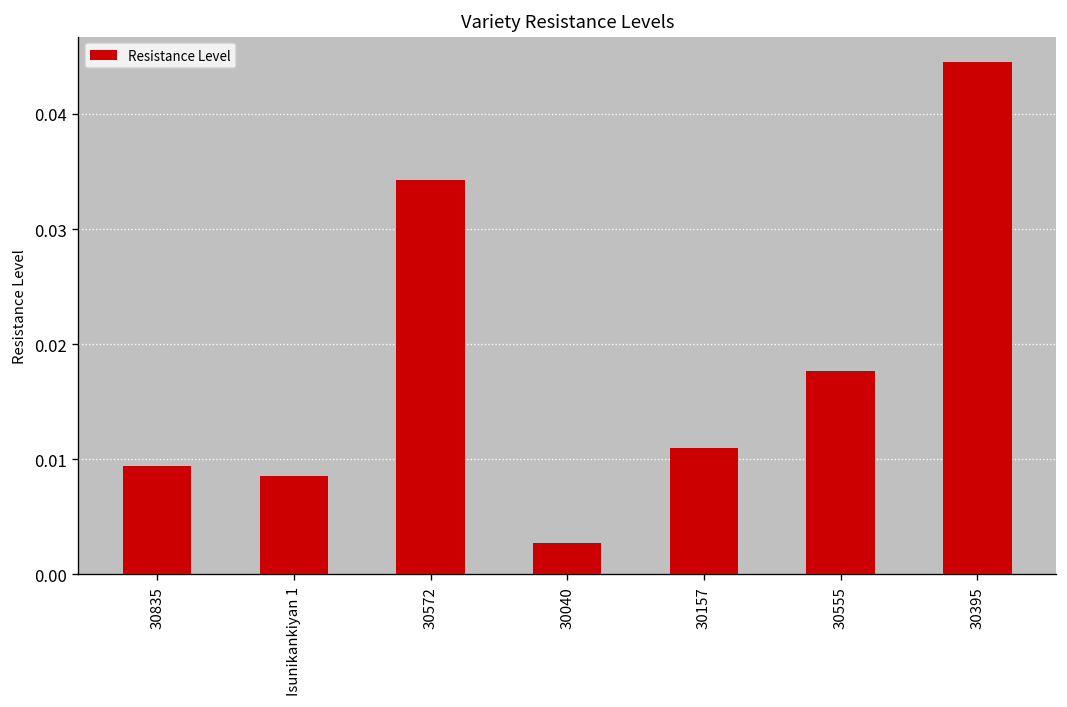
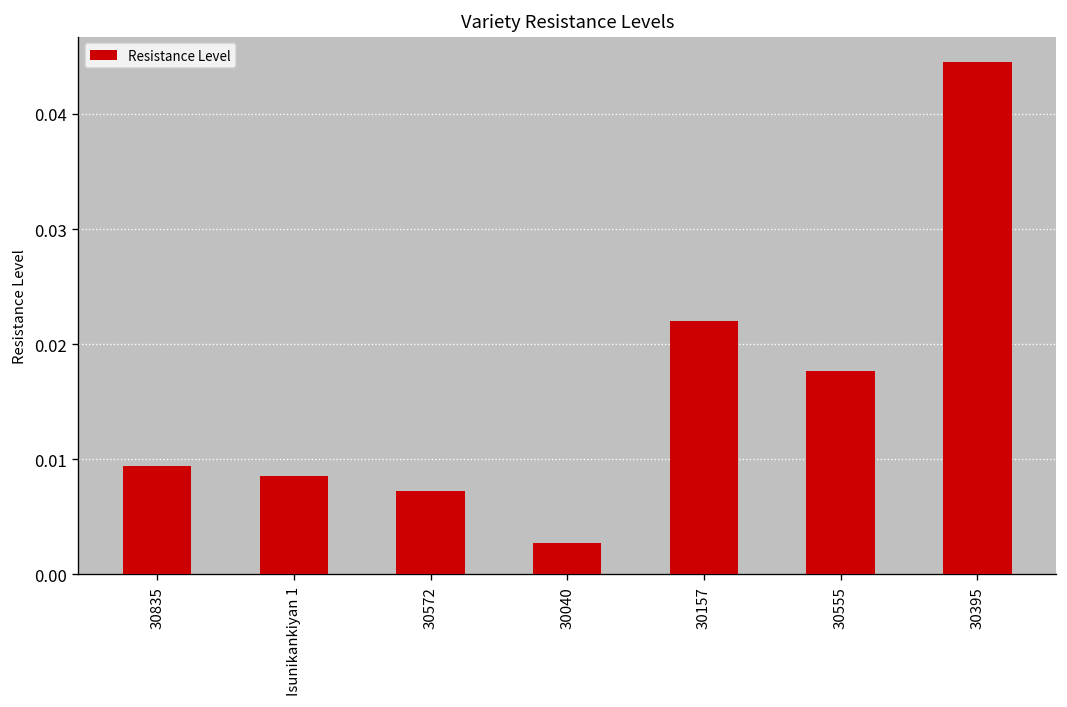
30572: 0.034 -> 0.007
30157: 0.011 -> 0.022
